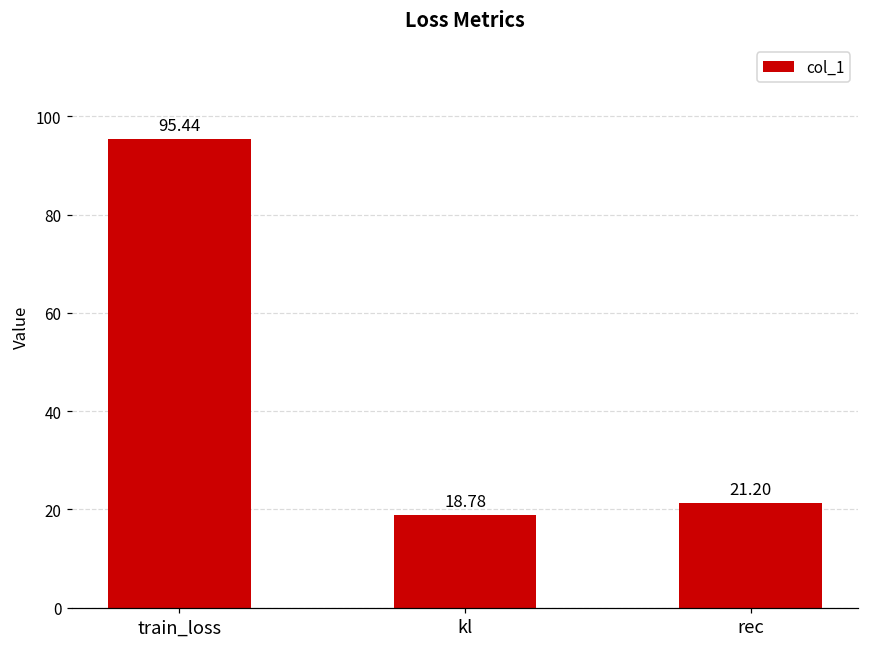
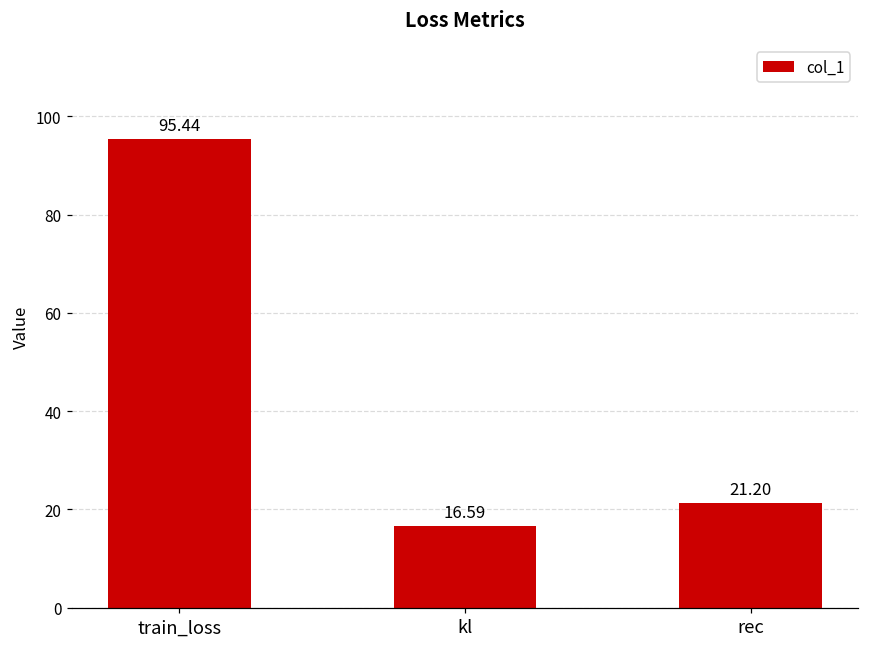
kl: 18.78 -> 16.59
